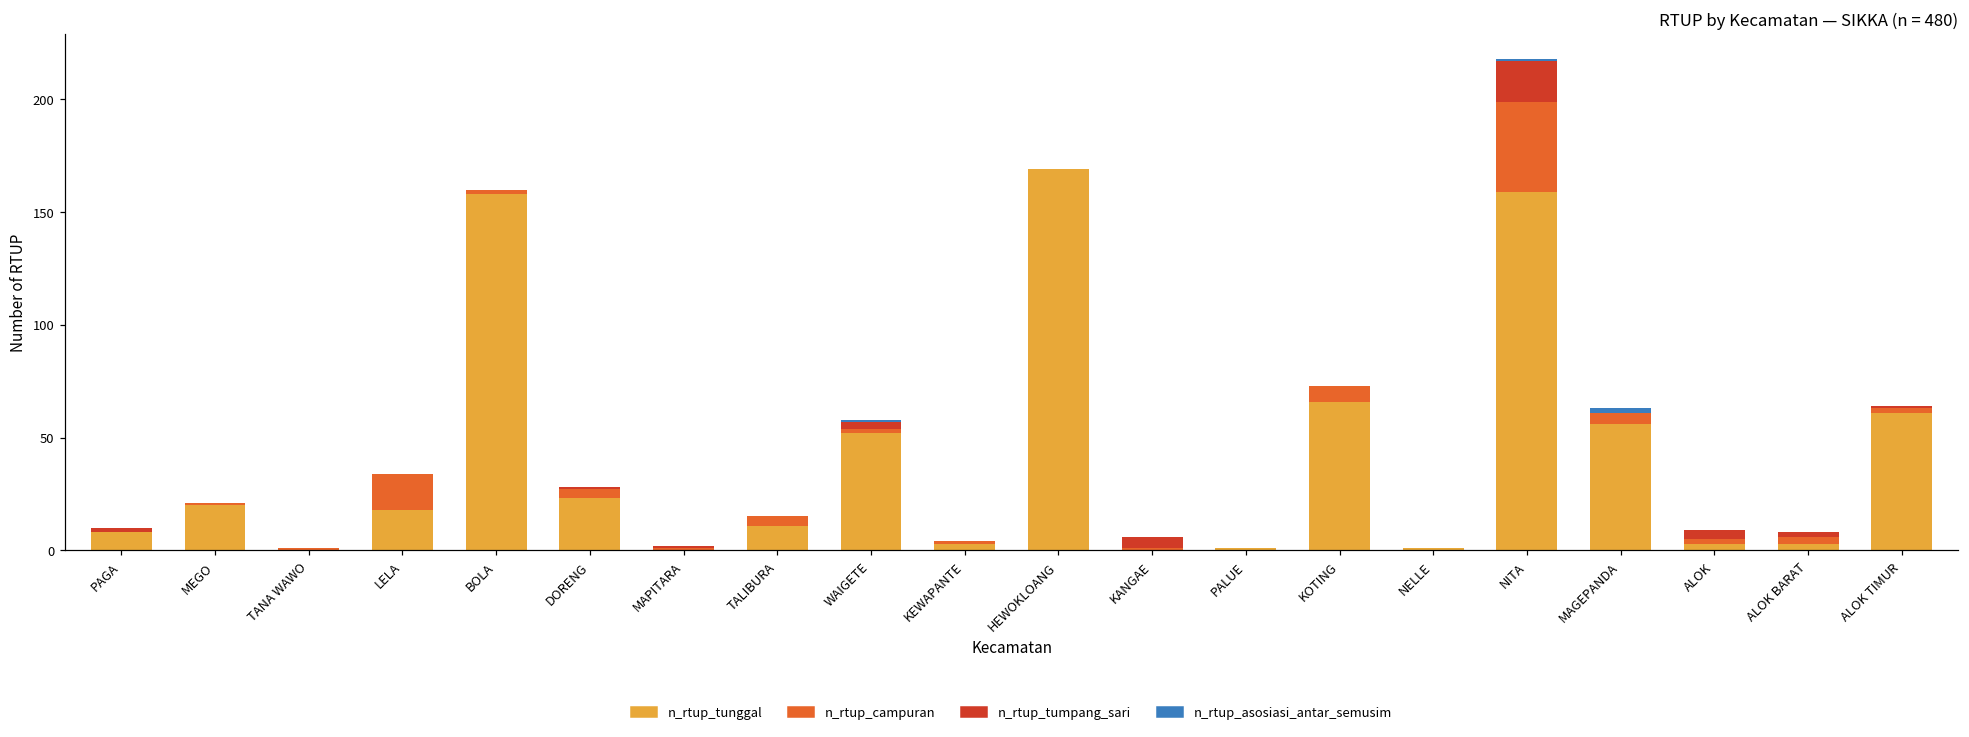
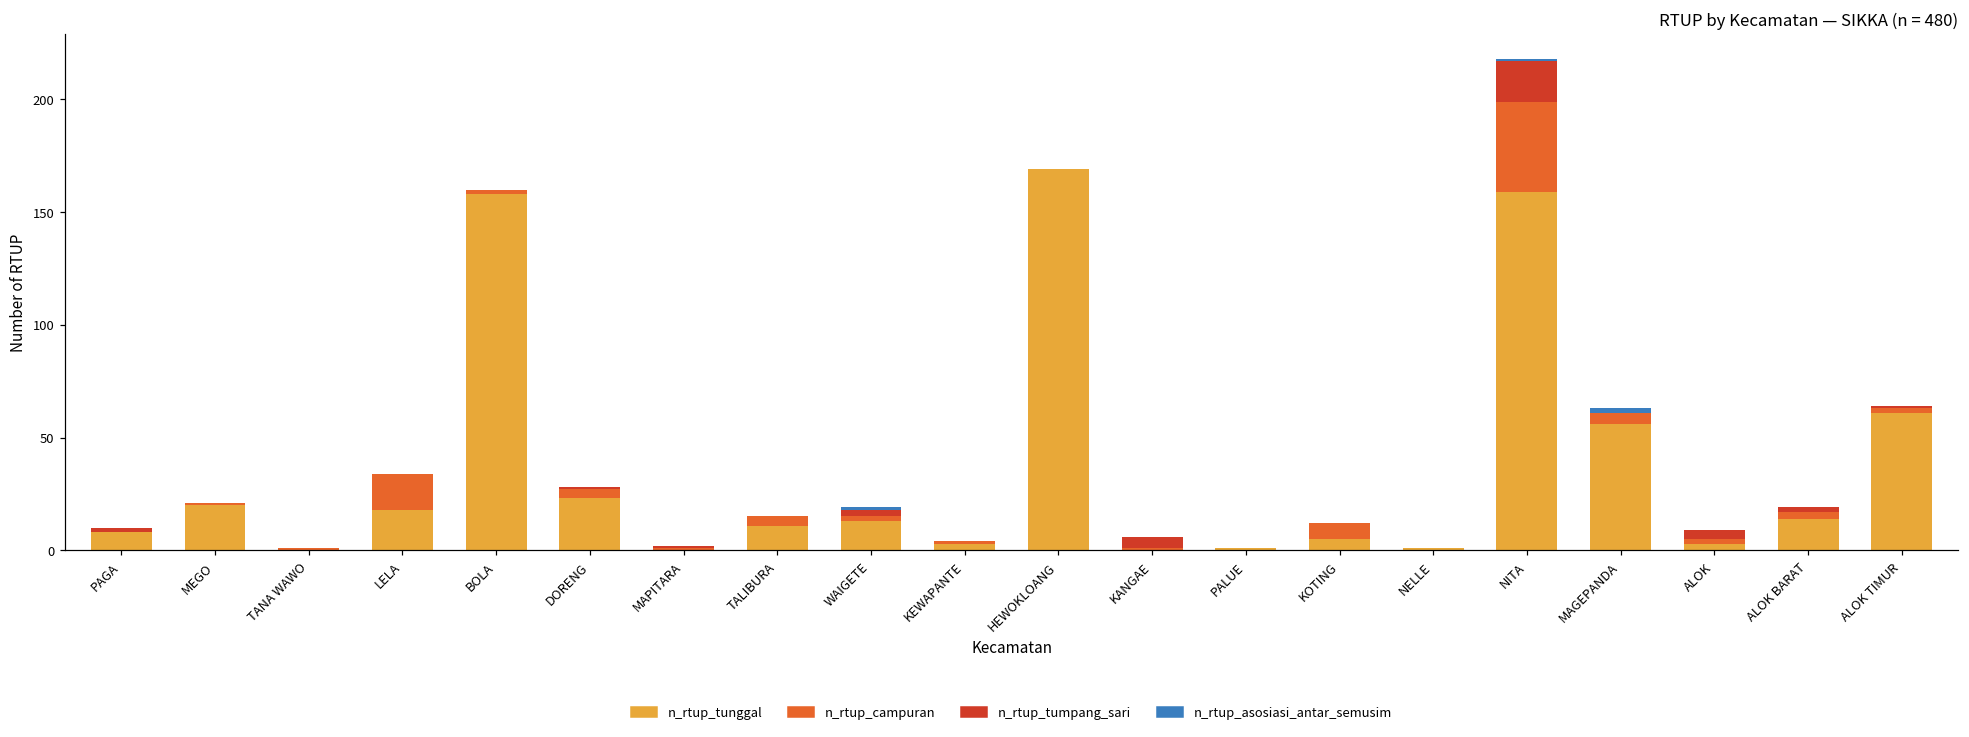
n_rtup_tunggal, WAIGETE: 52 -> 13
n_rtup_tunggal, KOTING: 66 -> 5
n_rtup_tunggal, ALOK BARAT: 3 -> 14
